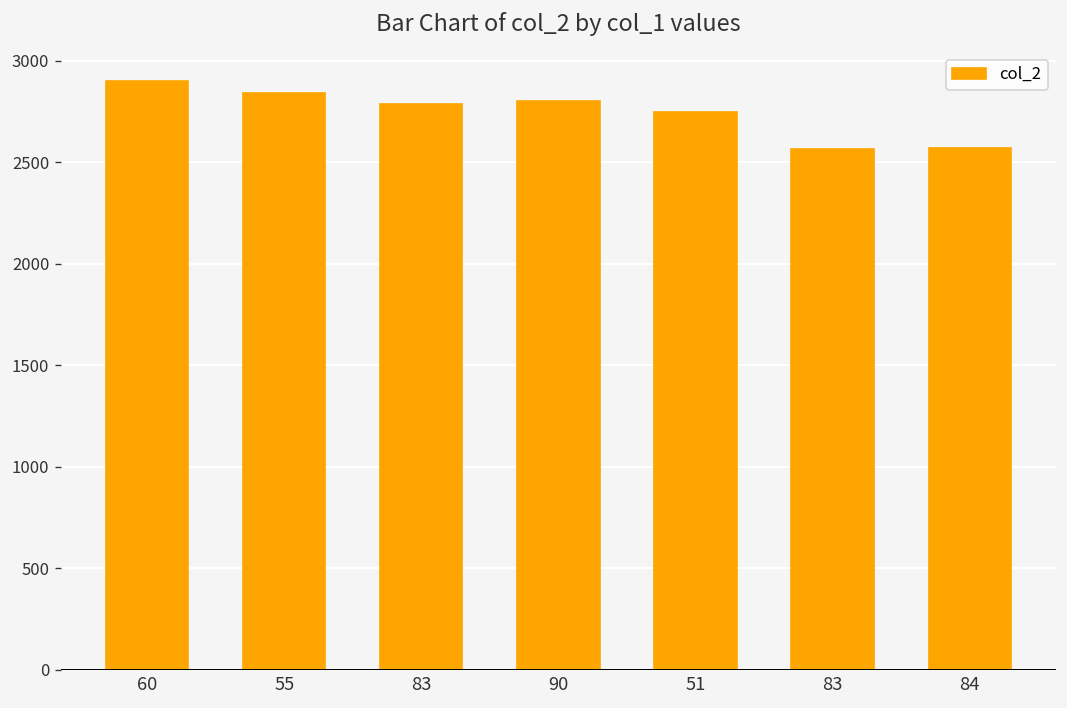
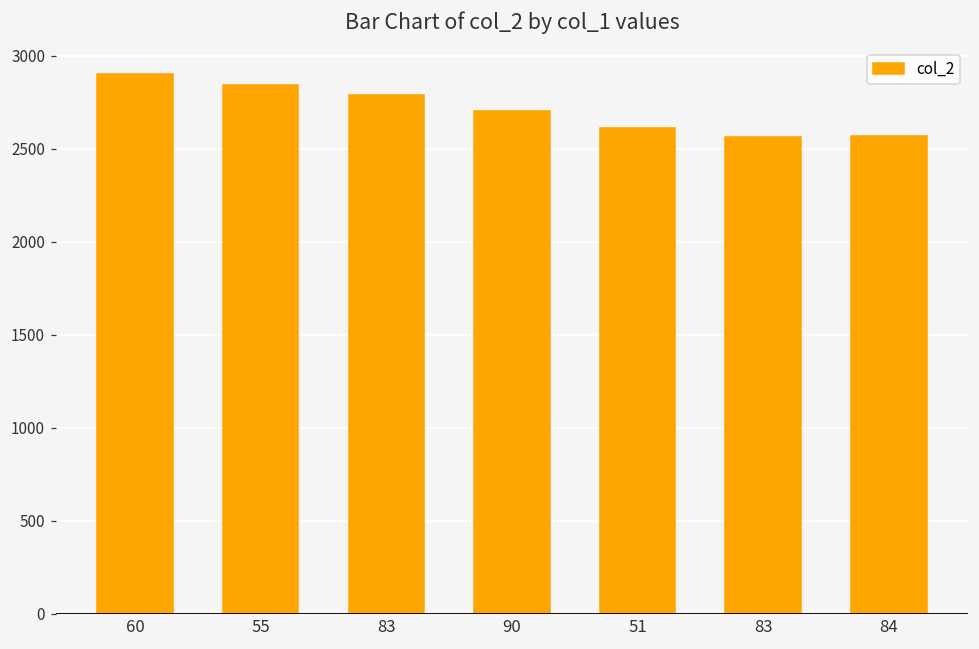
90: 2800 -> 2710
51: 2750 -> 2620
